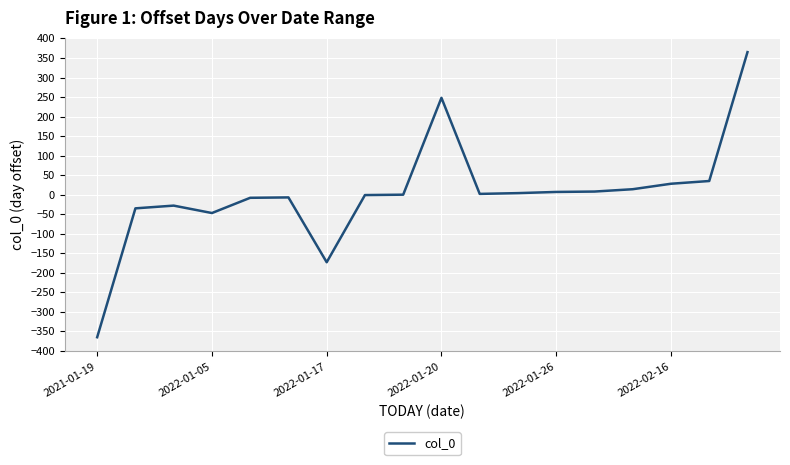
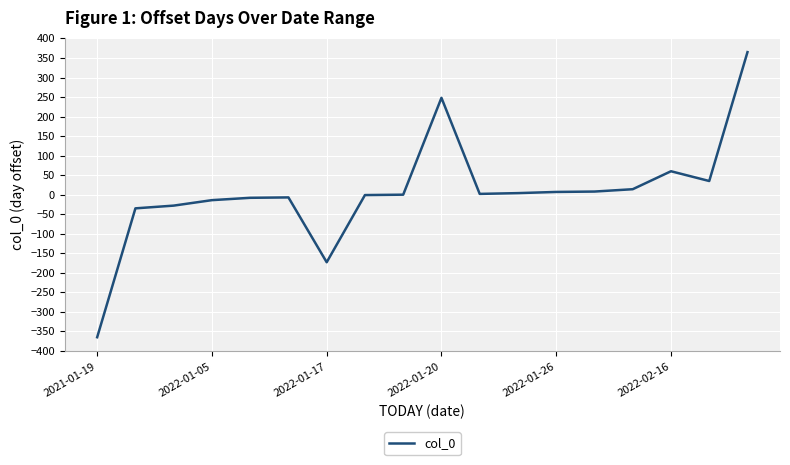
2022-01-05: -50 -> -10
2022-02-16: 30 -> 60
